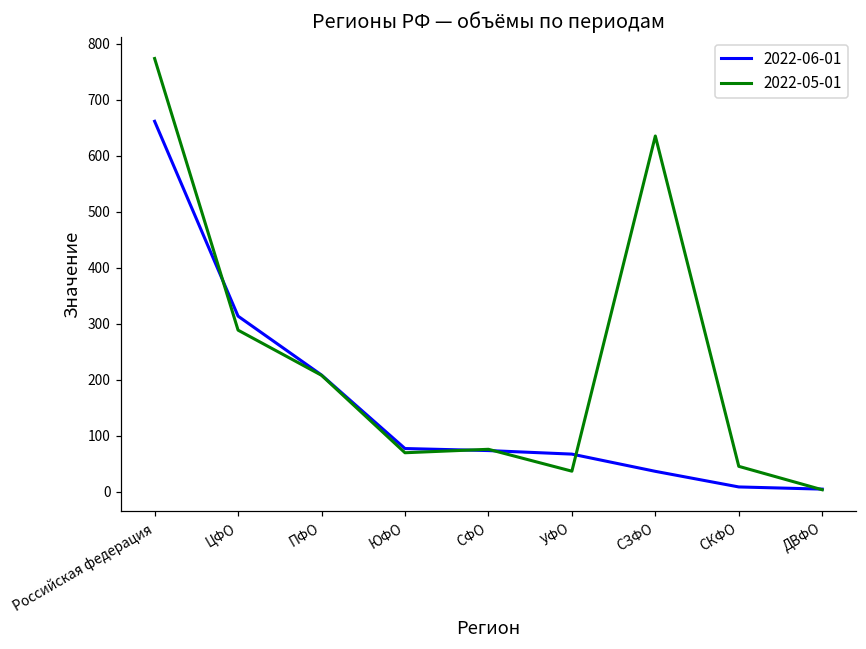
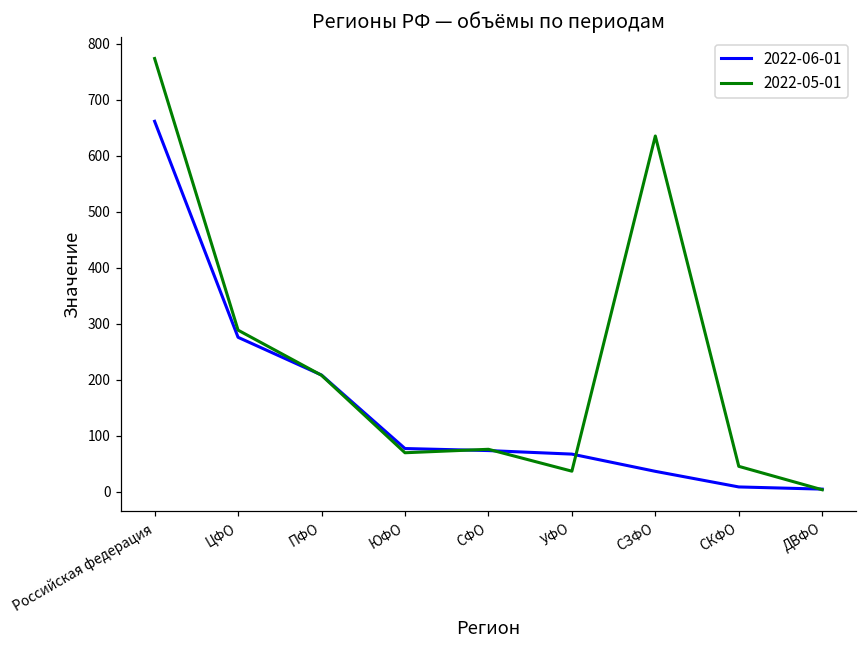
2022-06-01, ЦФО: 310 -> 280
